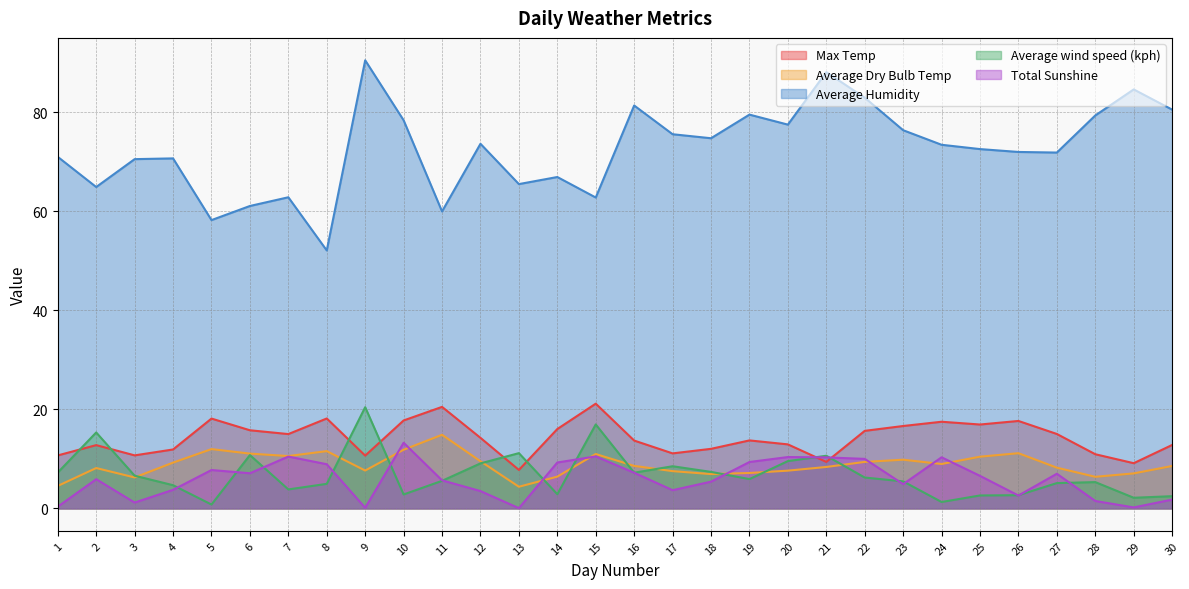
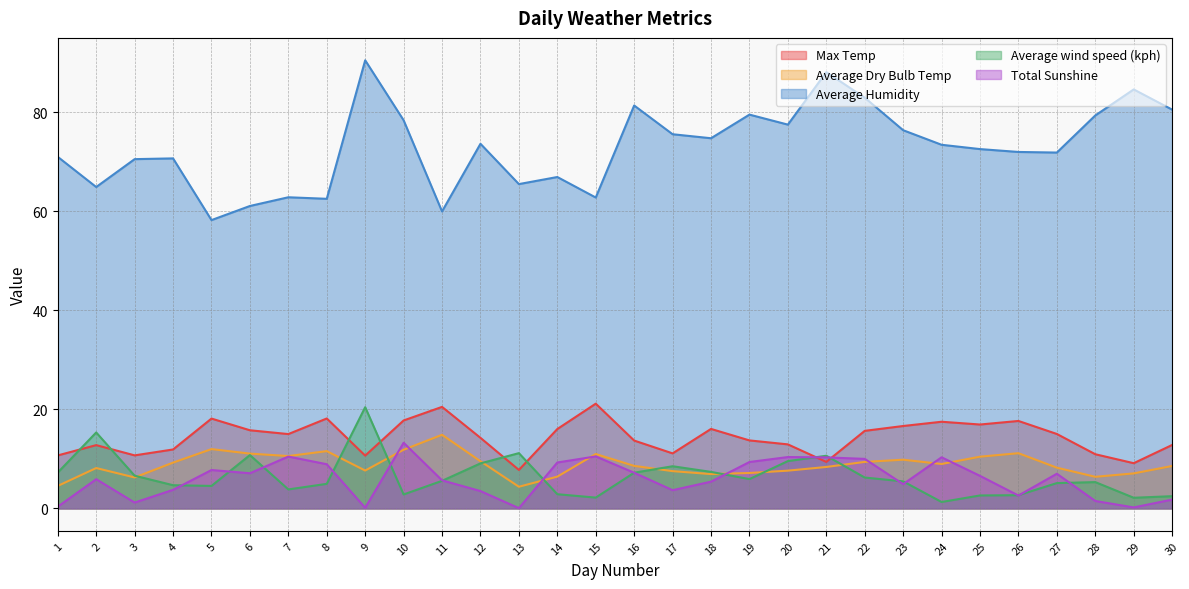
Average wind speed (kph), 5: 1 -> 5
Average Humidity, 8: 52 -> 63
Average wind speed (kph), 15: 17 -> 2
Max Temp, 18: 12 -> 16
